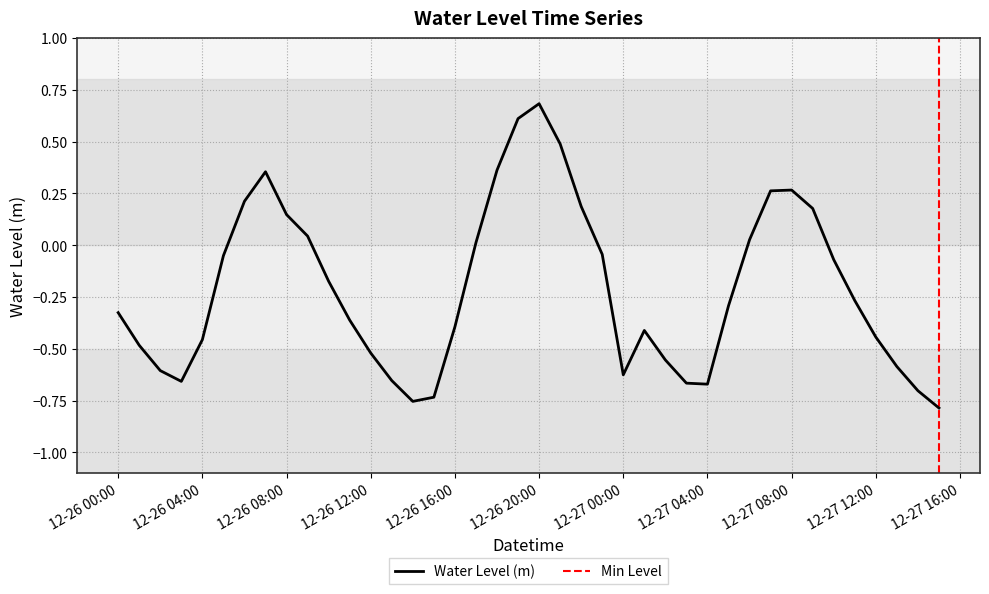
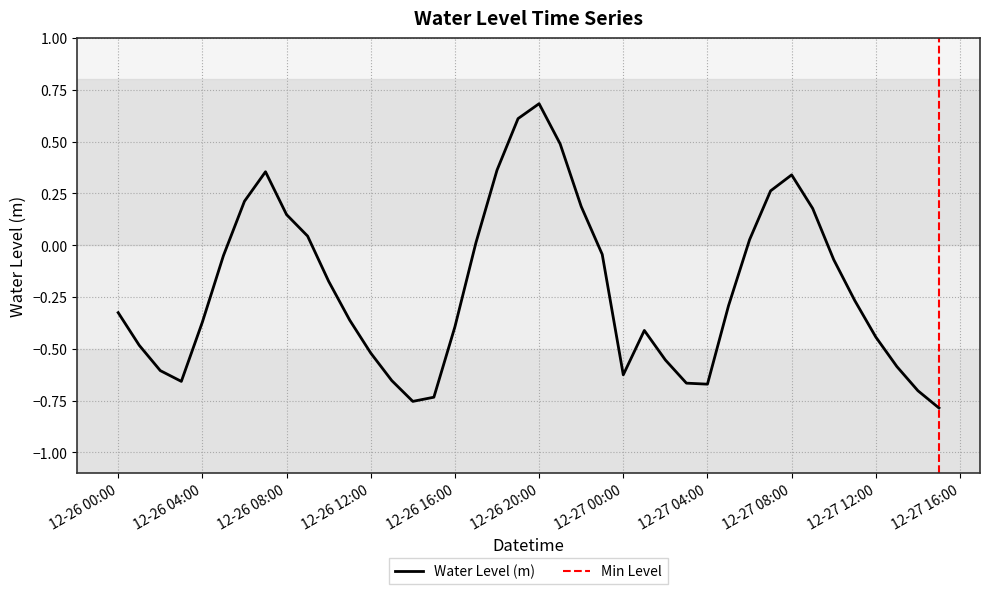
12-26 04:00: -0.46 -> -0.37
12-27 08:00: 0.27 -> 0.34
